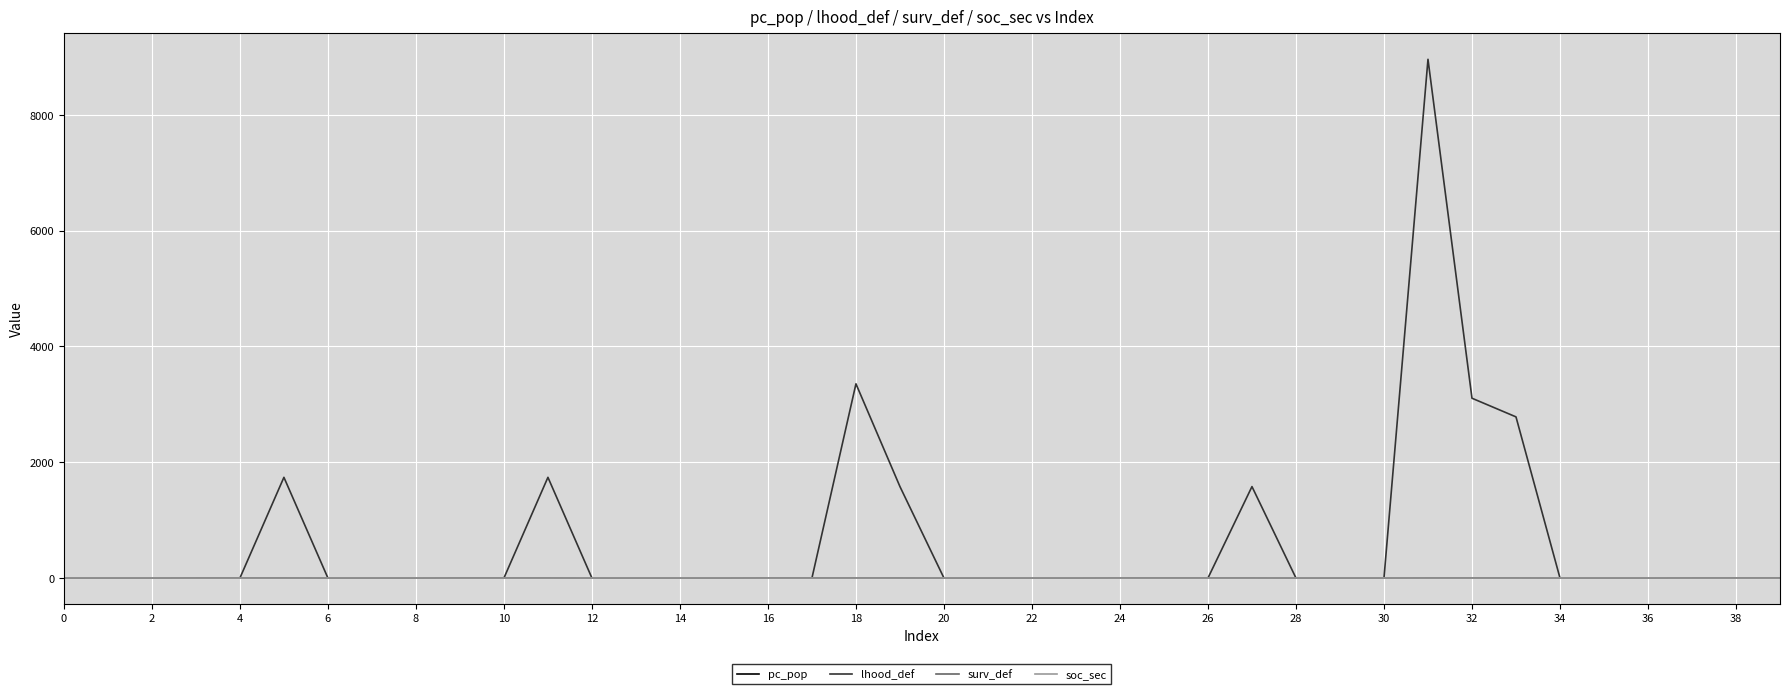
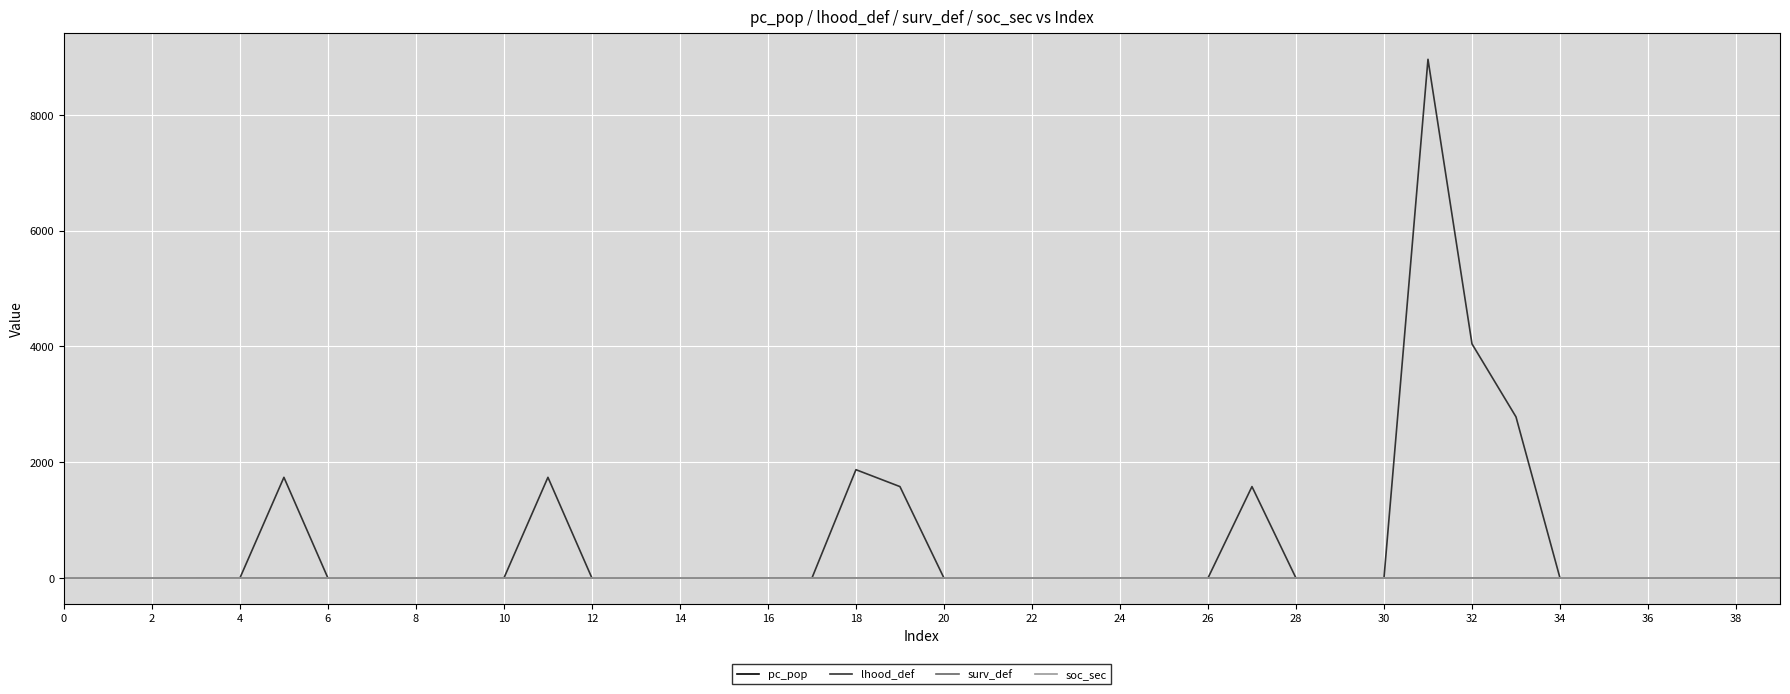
lhood_def, 18: 3400 -> 1900
lhood_def, 32: 3100 -> 4000
